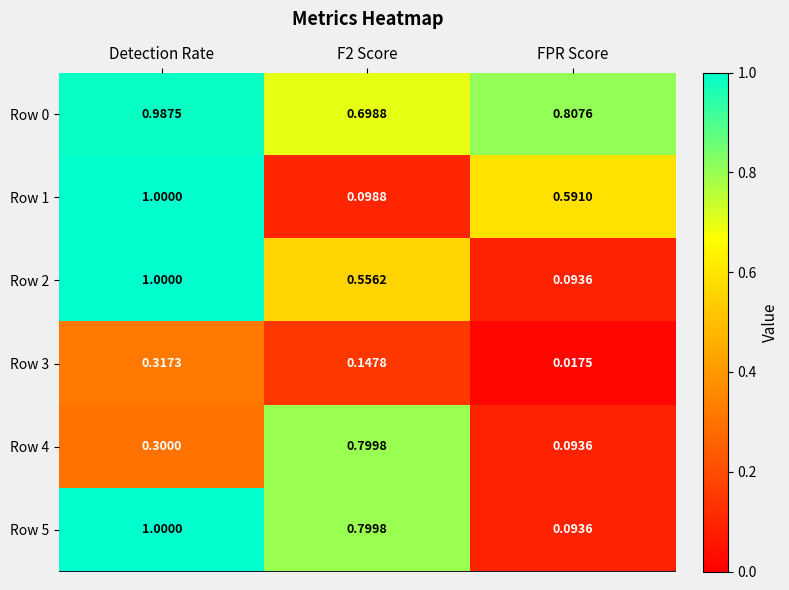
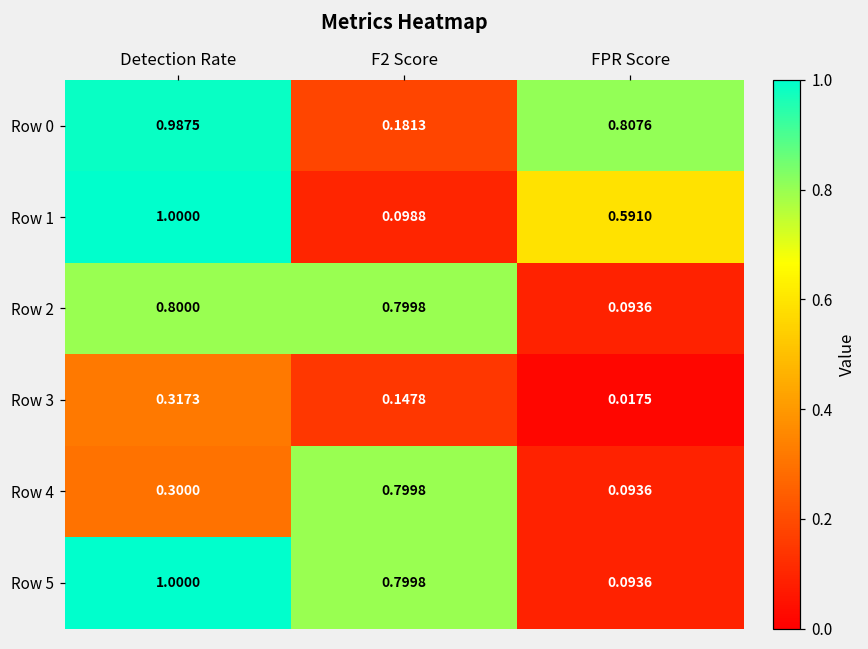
Row 0, F2 Score: 0.6988 -> 0.1813
Row 2, Detection Rate: 1.0000 -> 0.8000
Row 2, F2 Score: 0.5562 -> 0.7998
